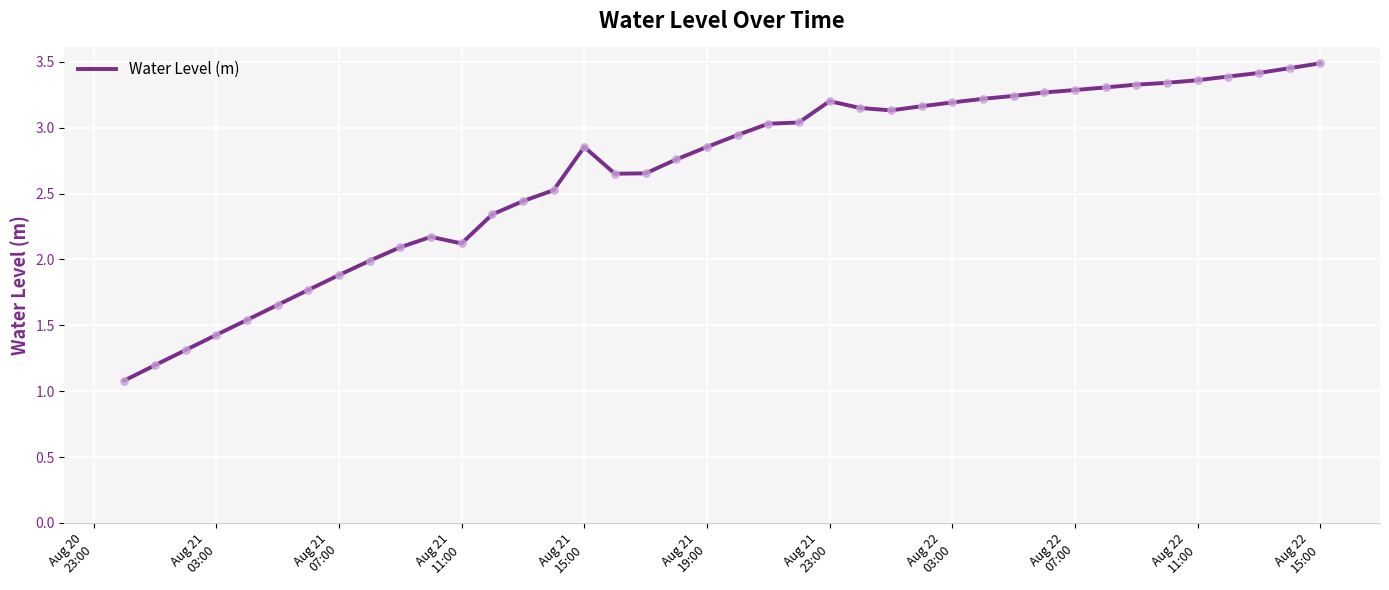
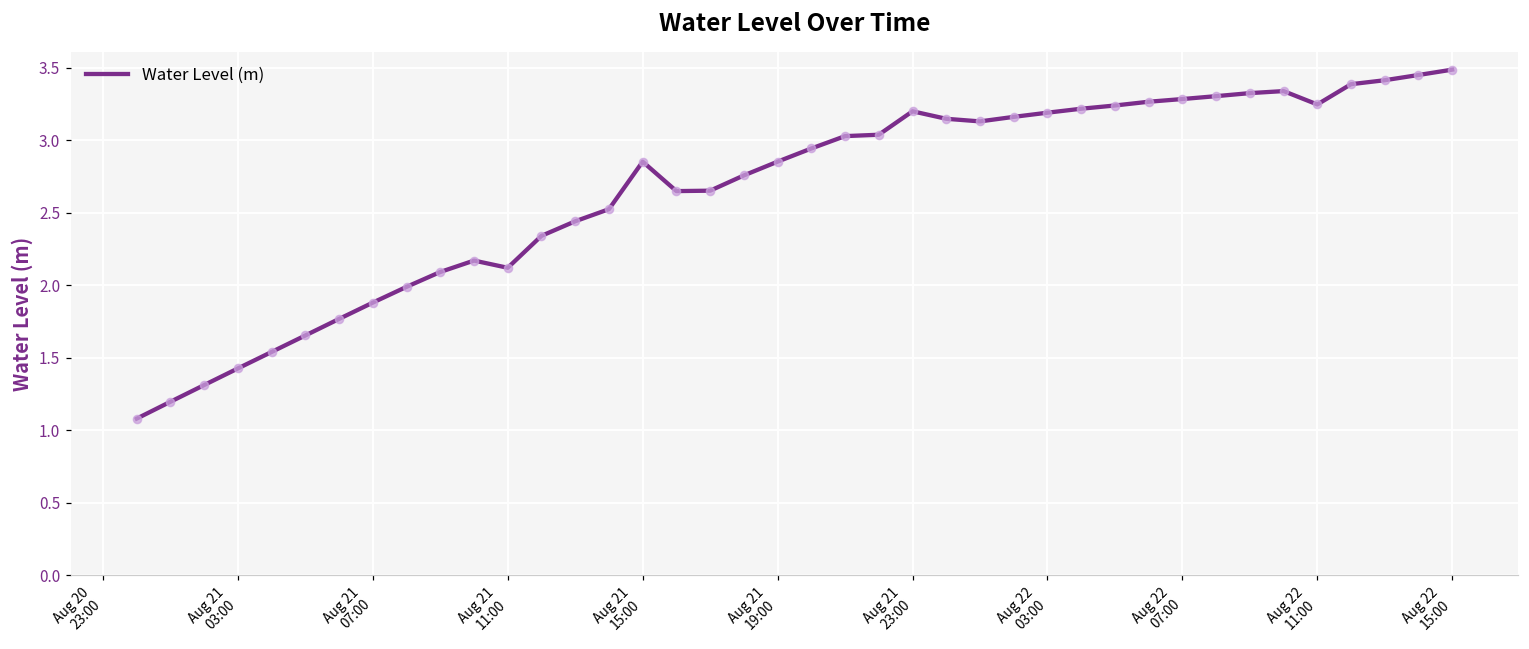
Aug 22 11:00: 3.36 -> 3.25
